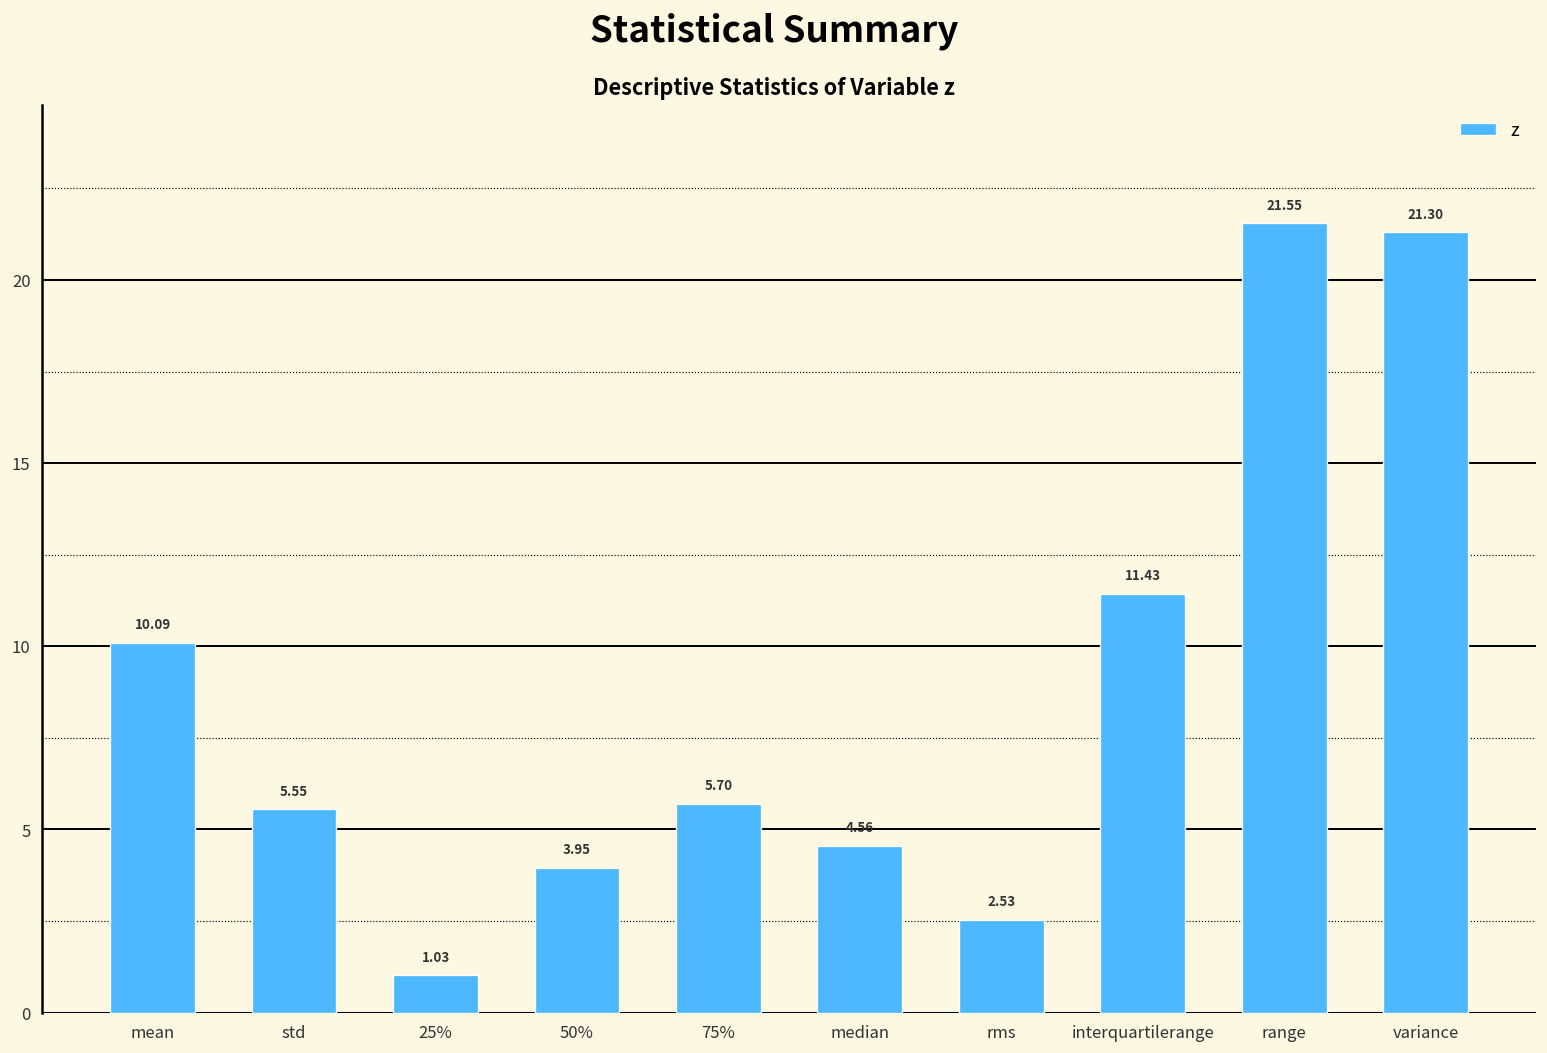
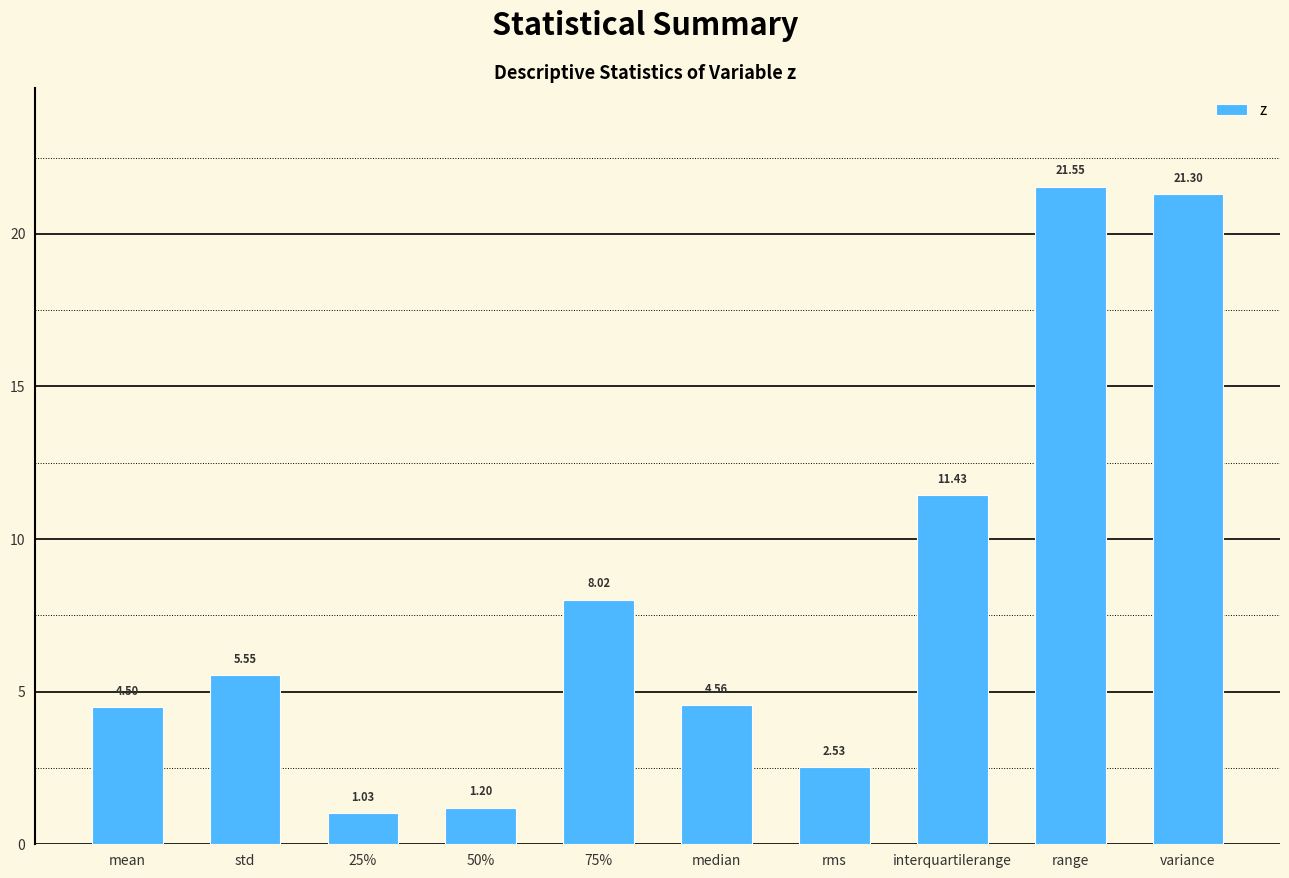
mean: 10.09 -> 4.50
50%: 3.95 -> 1.20
75%: 5.70 -> 8.02
